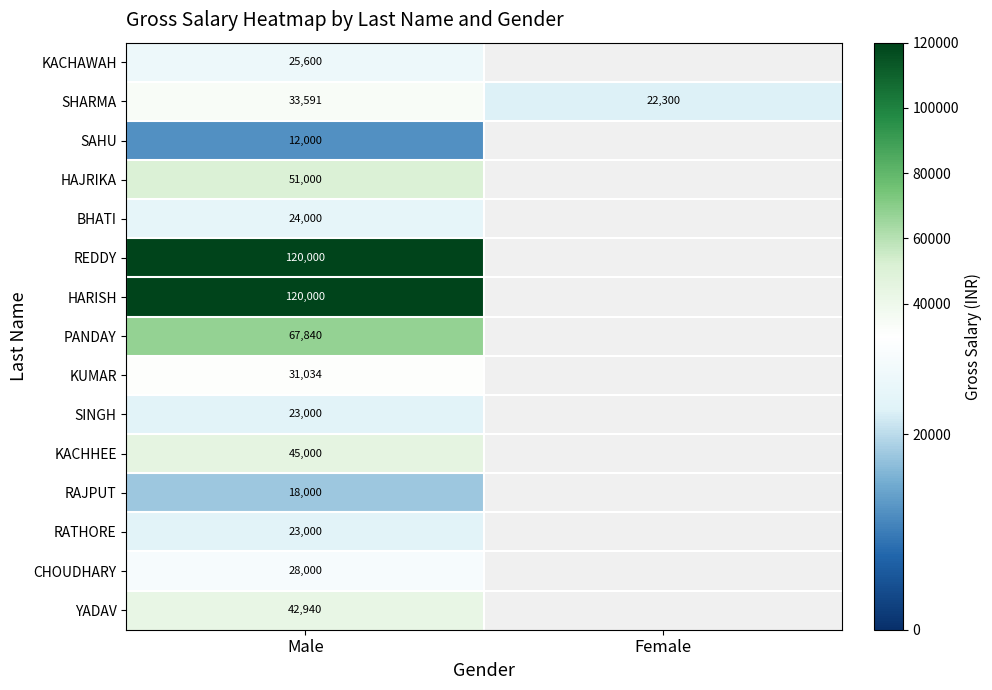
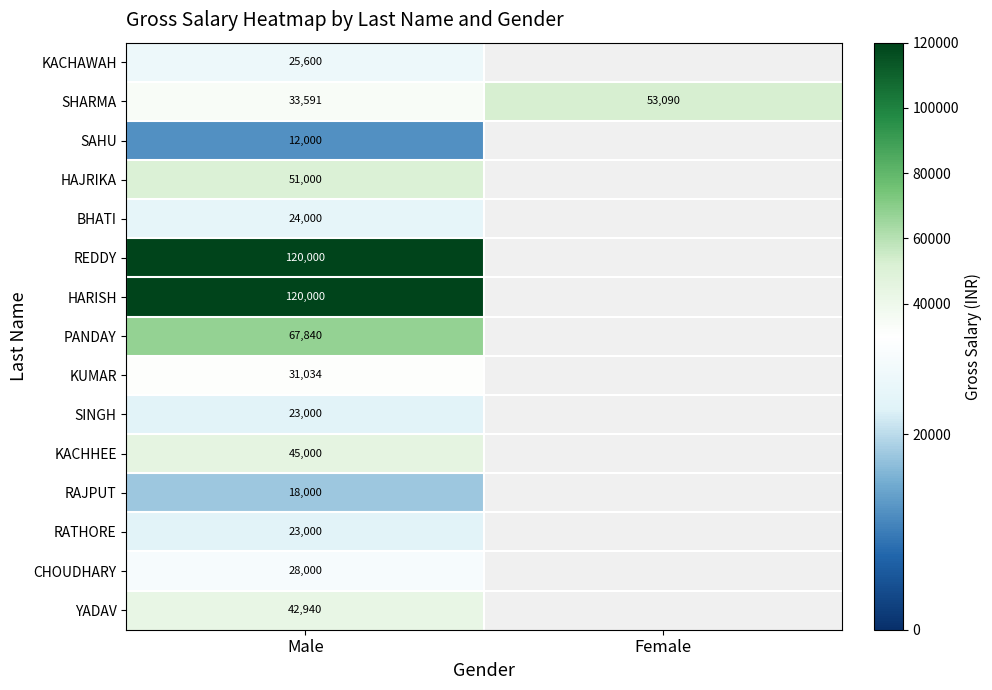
SHARMA, Female: 22,300 -> 53,090
